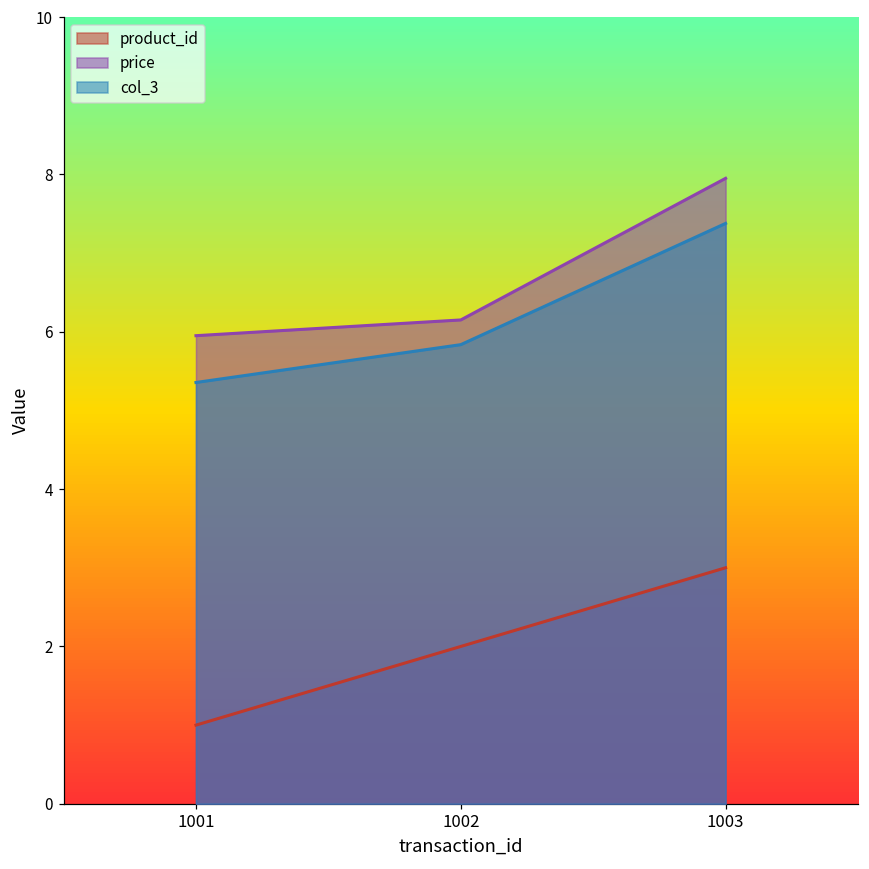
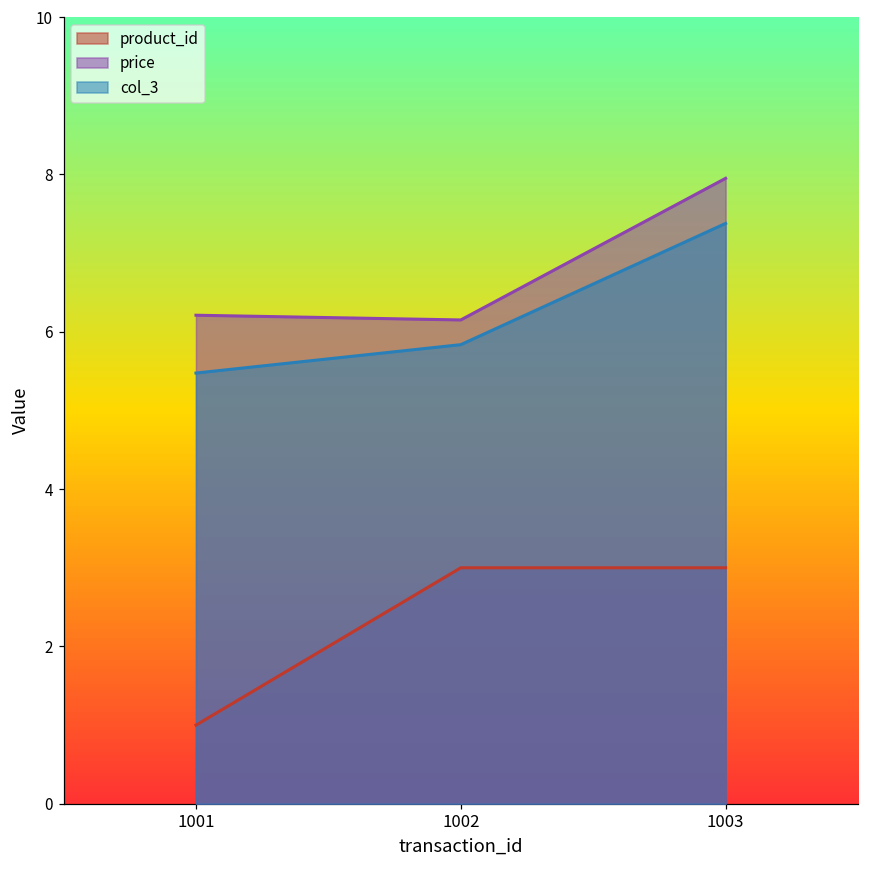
price, 1001: 6.0 -> 6.2
col_3, 1001: 5.4 -> 5.5
product_id, 1002: 2 -> 3
